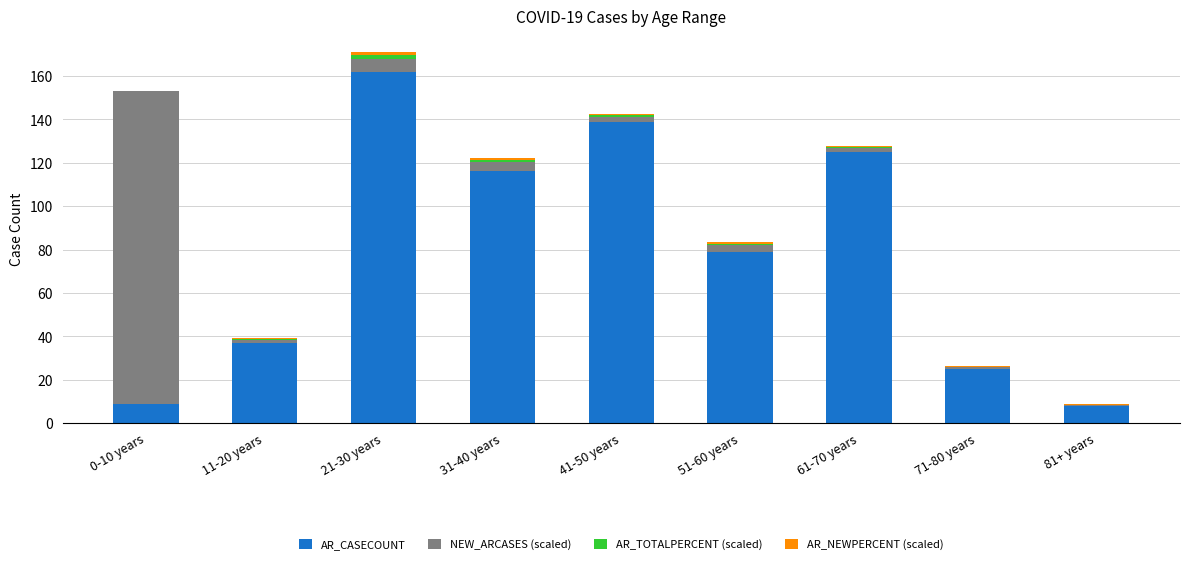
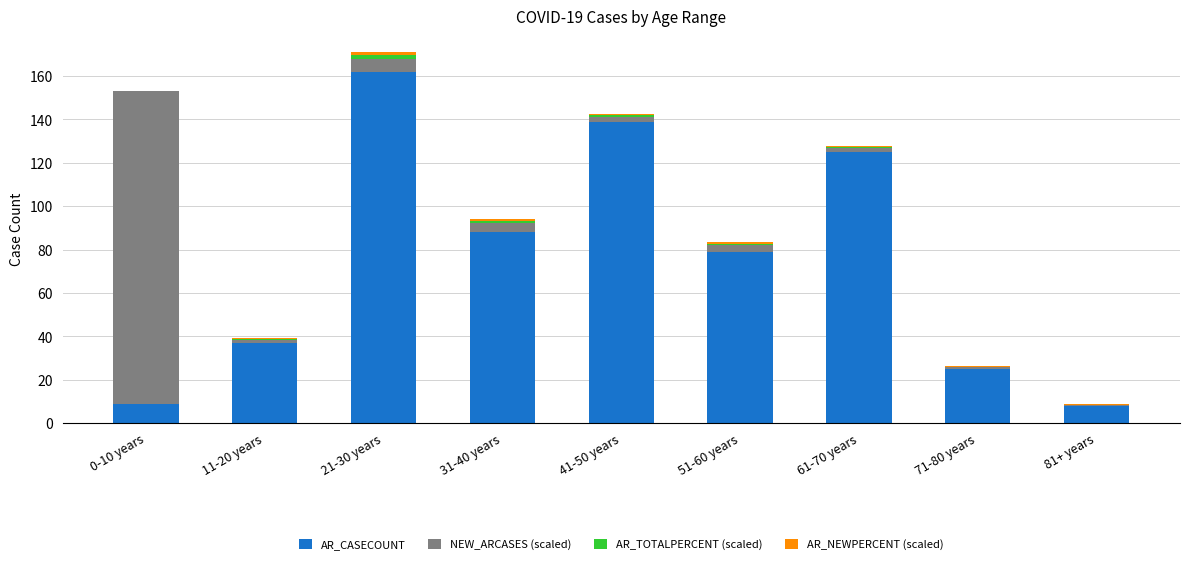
AR_CASECOUNT, 31-40 years: 116 -> 88
